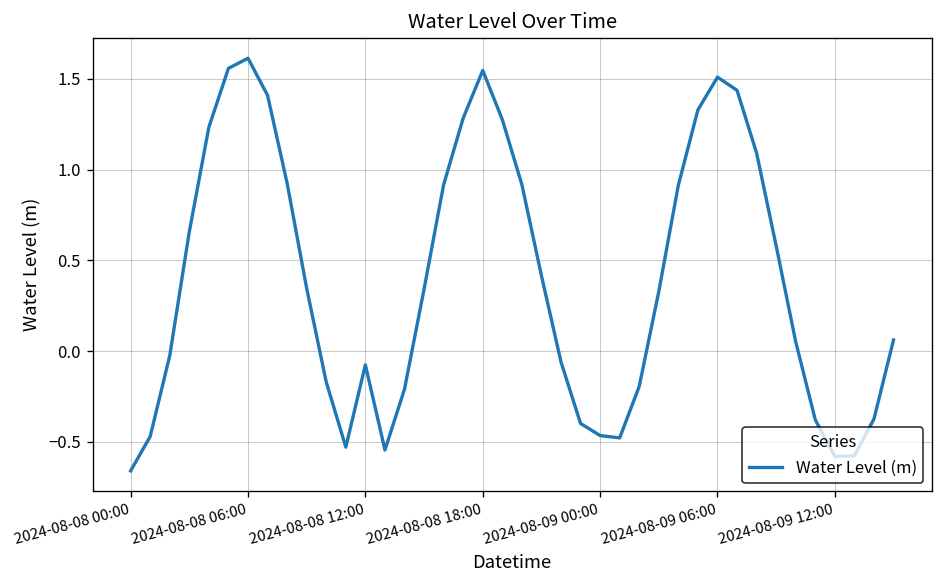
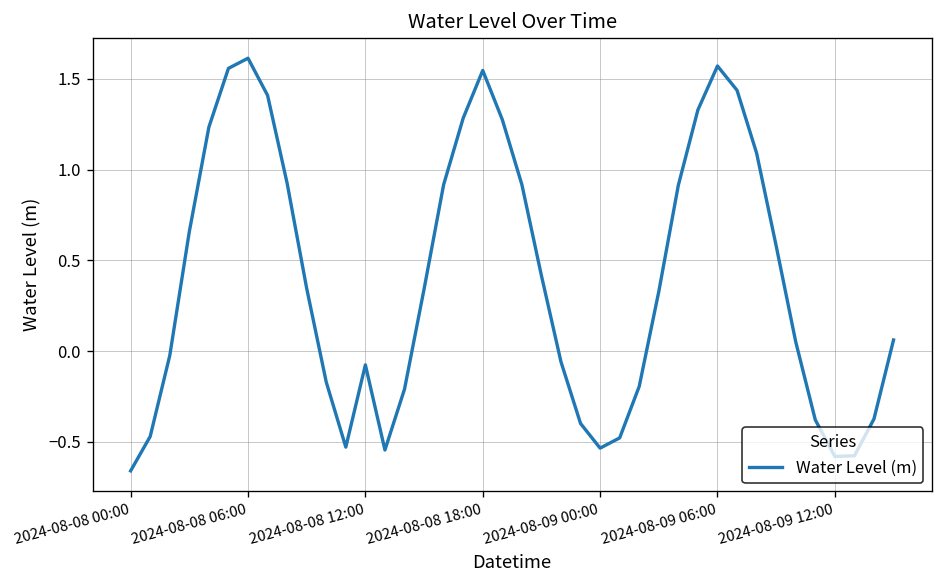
2024-08-09 00:00: -0.46 -> -0.53
2024-08-09 06:00: 1.51 -> 1.57
